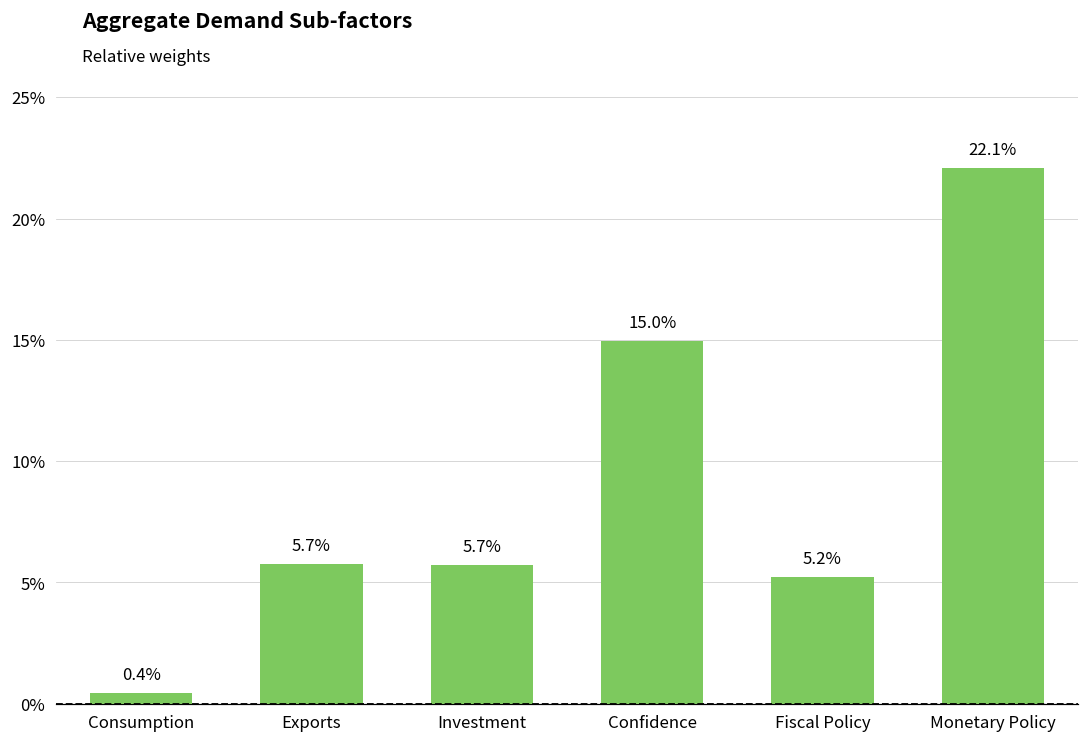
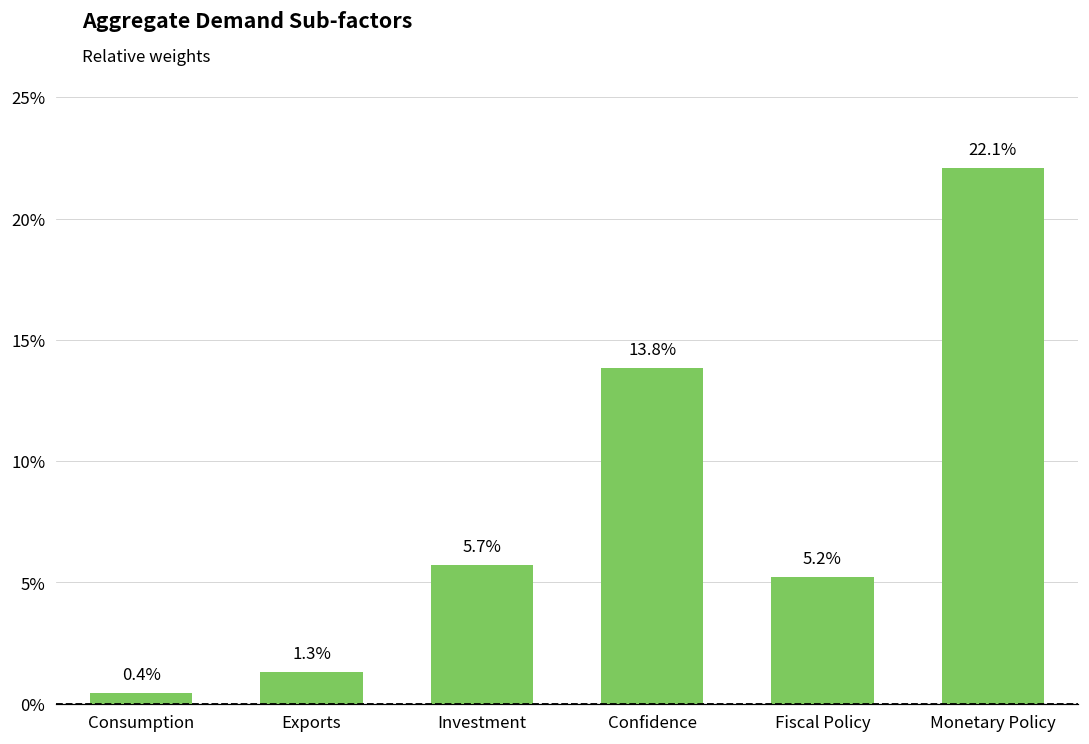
Exports: 5.7% -> 1.3%
Confidence: 15.0% -> 13.8%
